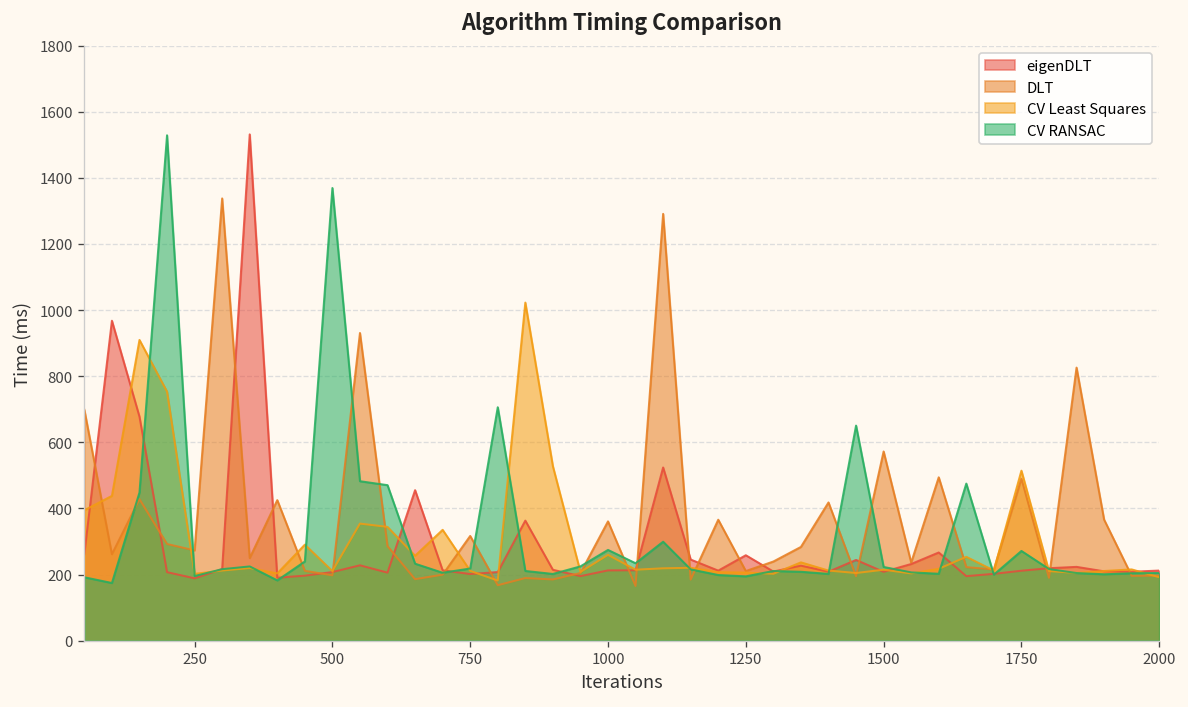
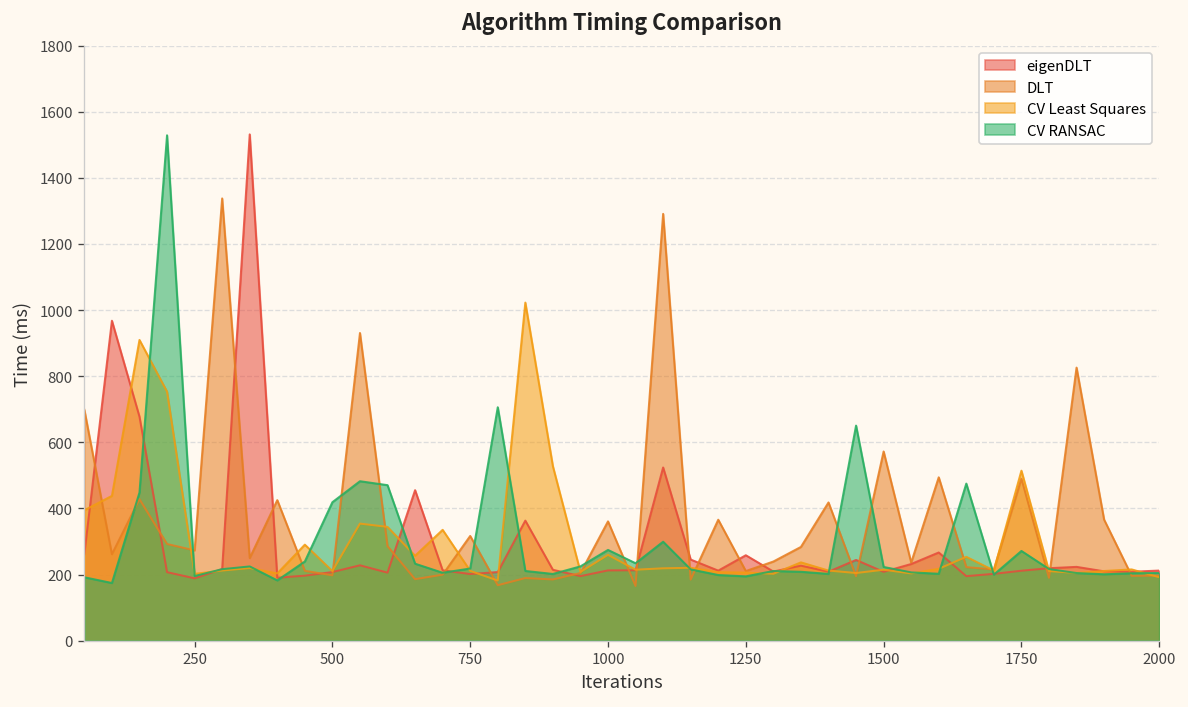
CV RANSAC, 500: 1370 -> 420
